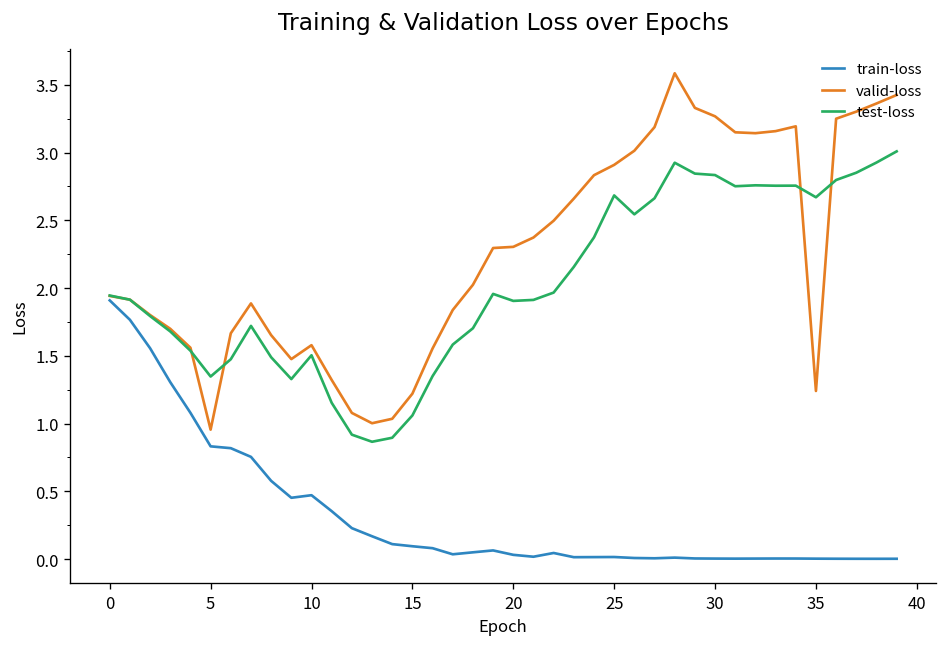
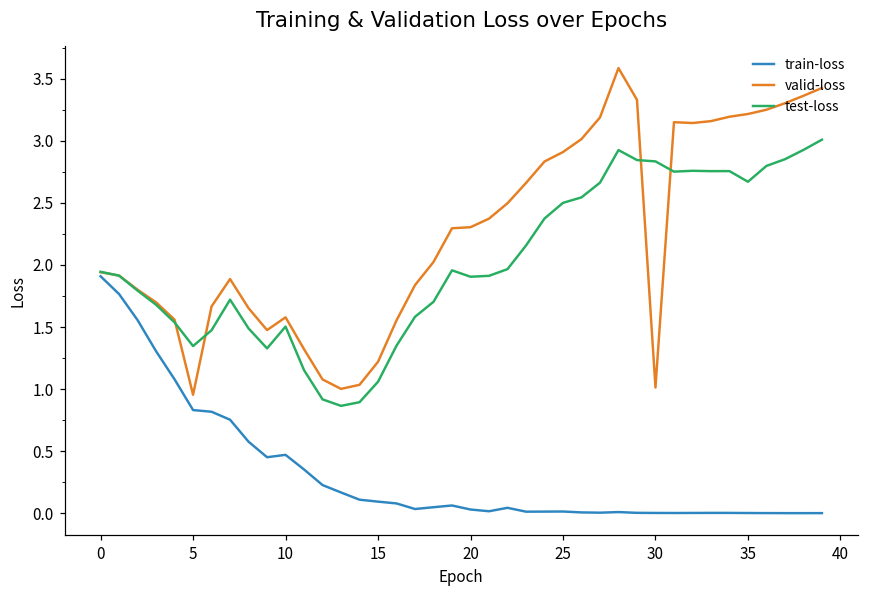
test-loss, 25: 2.68 -> 2.50
valid-loss, 30: 3.27 -> 1.01
valid-loss, 35: 1.24 -> 3.22
